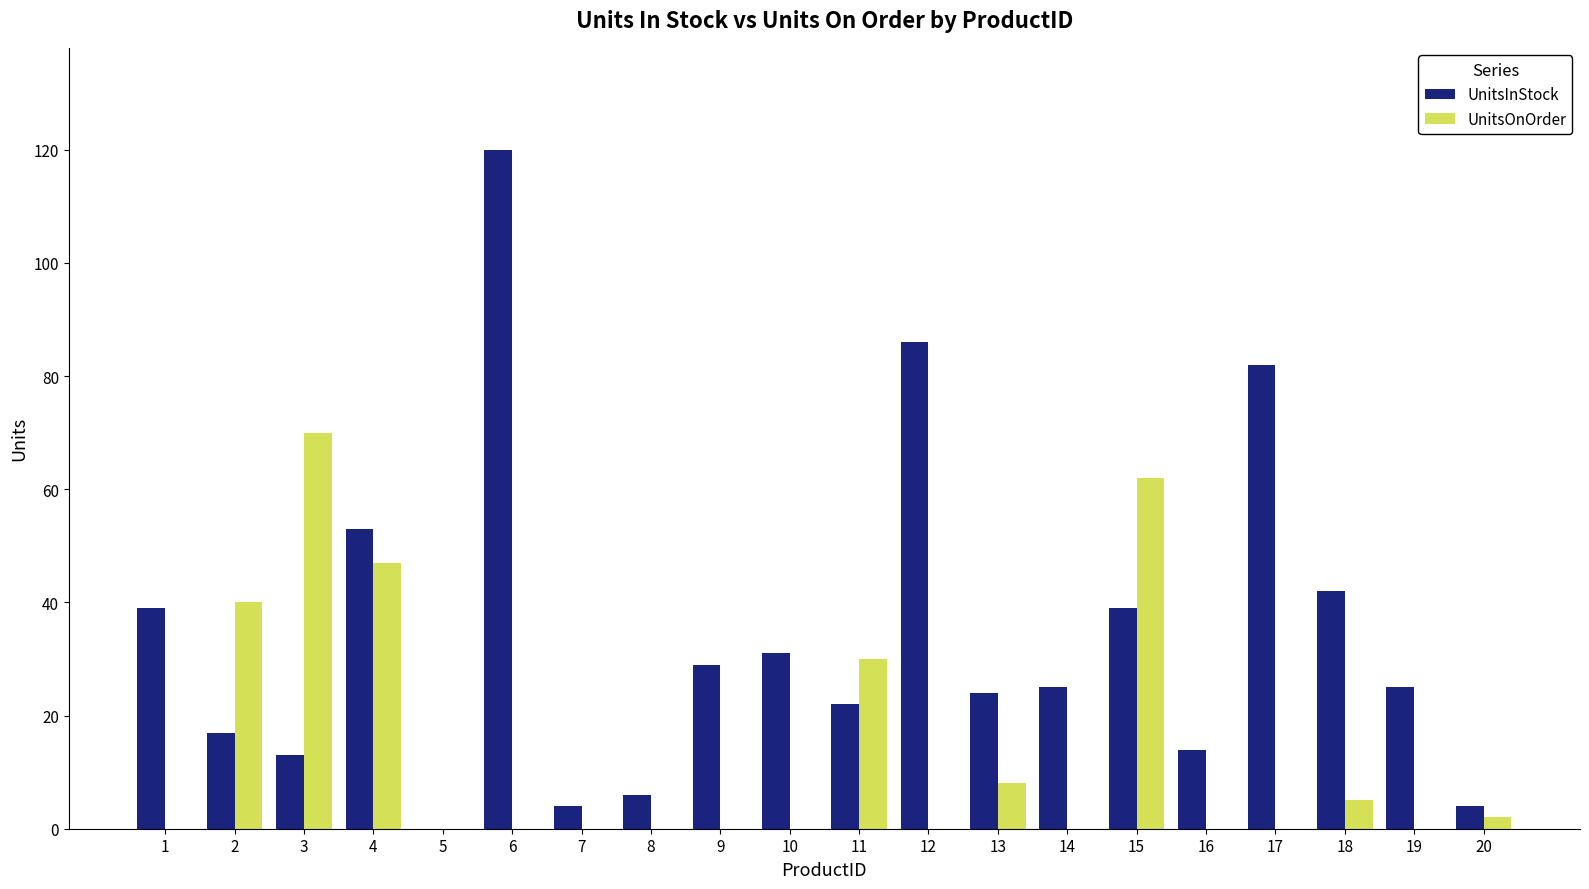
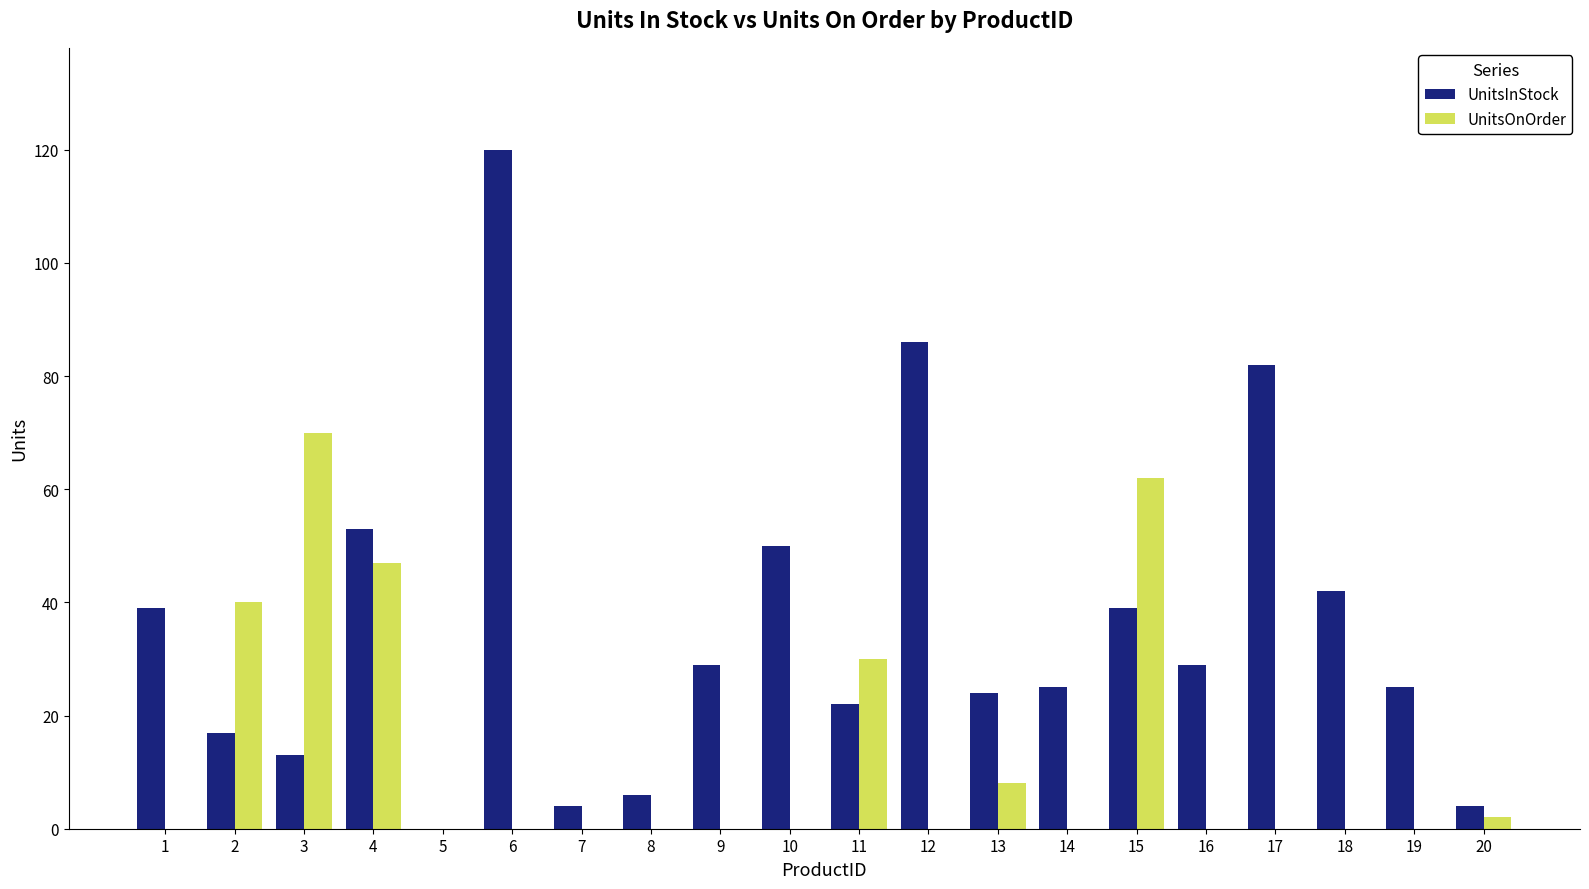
UnitsInStock, 10: 31 -> 50
UnitsInStock, 16: 14 -> 29
UnitsOnOrder, 18: 5 -> 0
